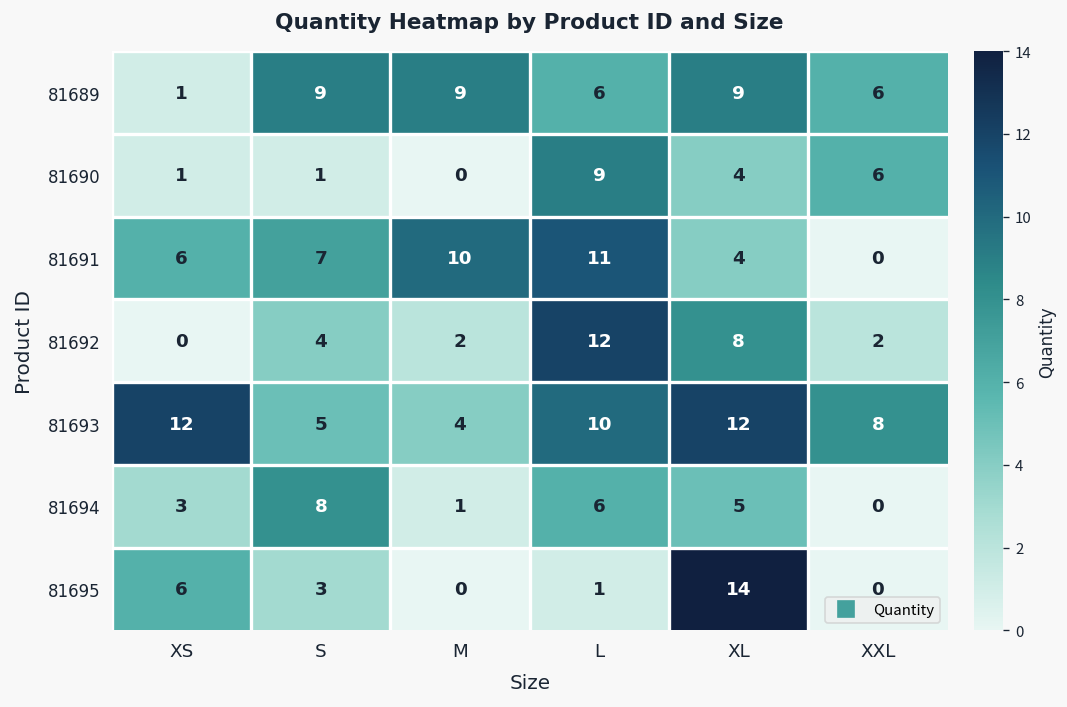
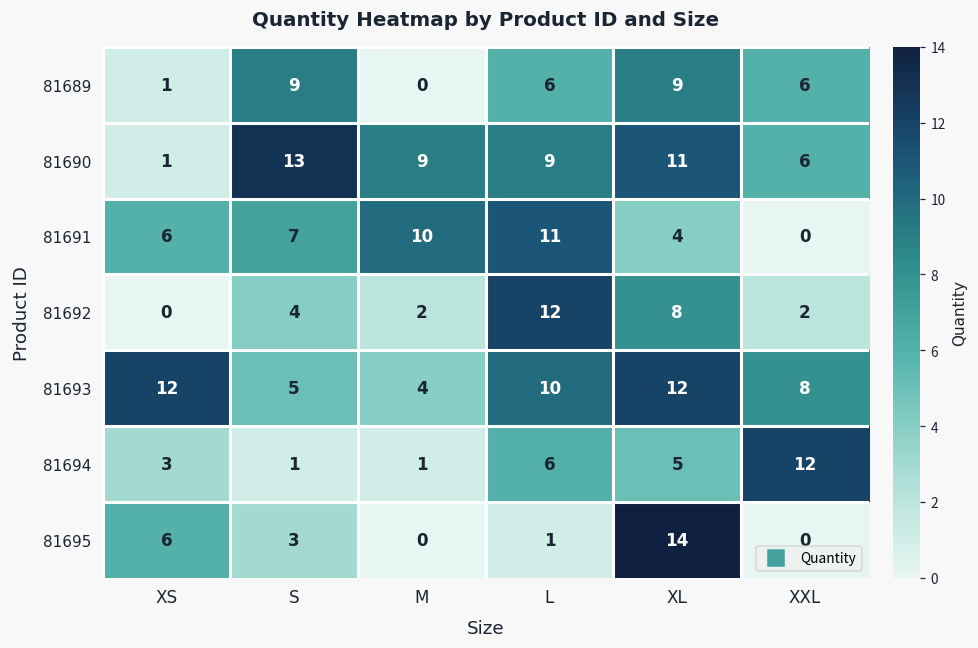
81689, M: 9 -> 0
81690, S: 1 -> 13
81690, M: 0 -> 9
81690, XL: 4 -> 11
81694, S: 8 -> 1
81694, XXL: 0 -> 12
